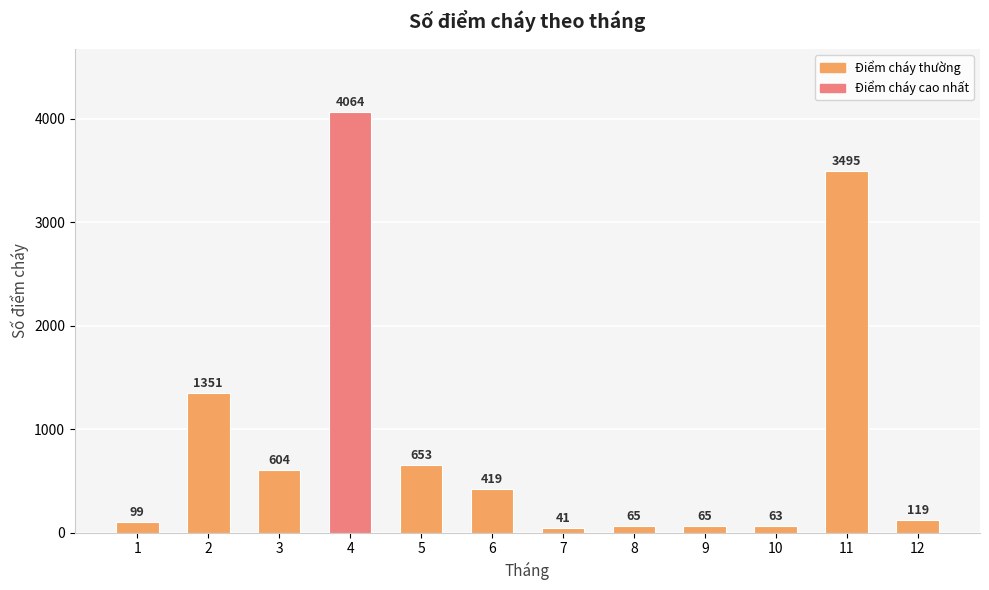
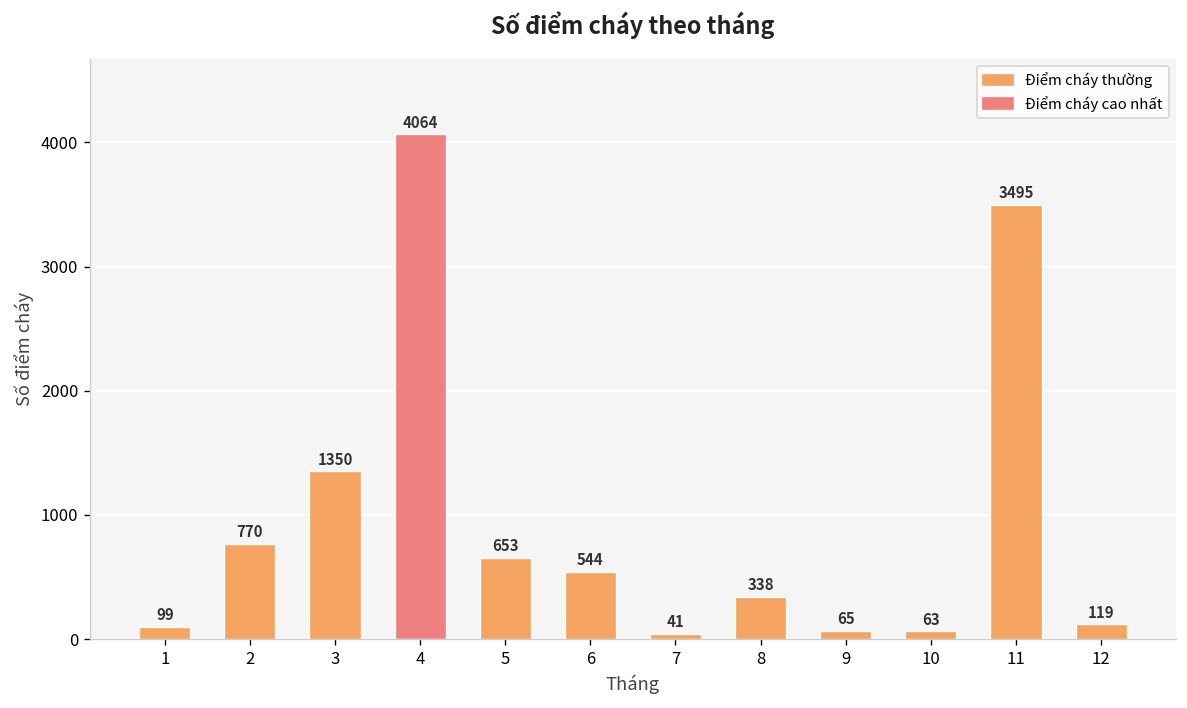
2: 1351 -> 770
3: 604 -> 1350
6: 419 -> 544
8: 65 -> 338
